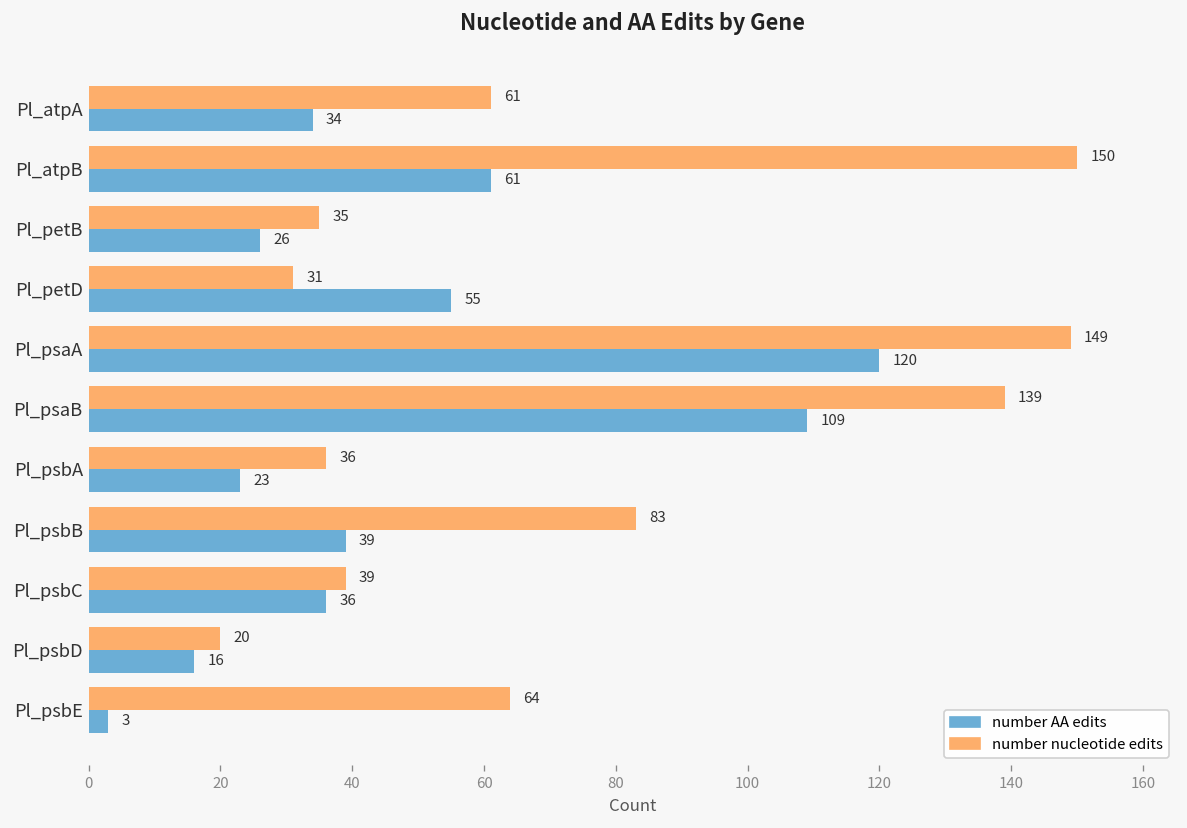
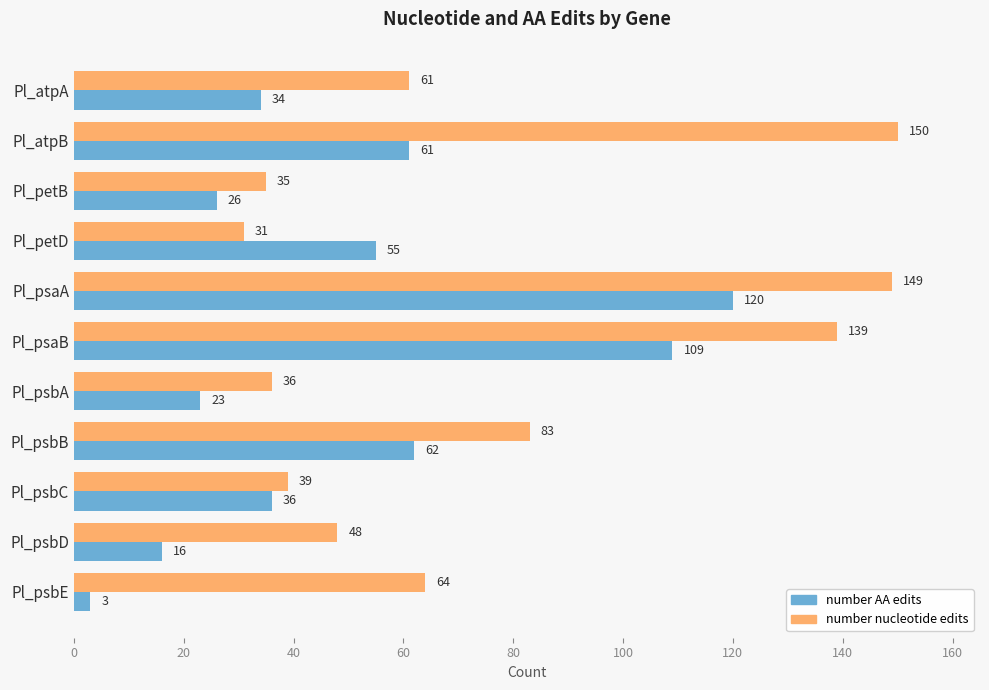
number AA edits, Pl_psbB: 39 -> 62
number nucleotide edits, Pl_psbD: 20 -> 48
